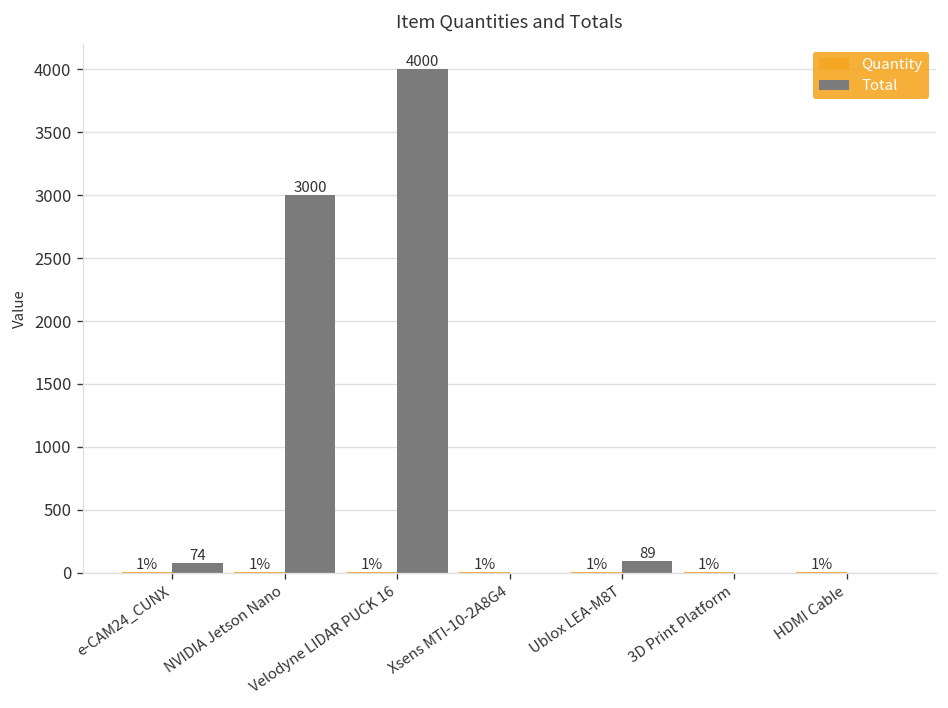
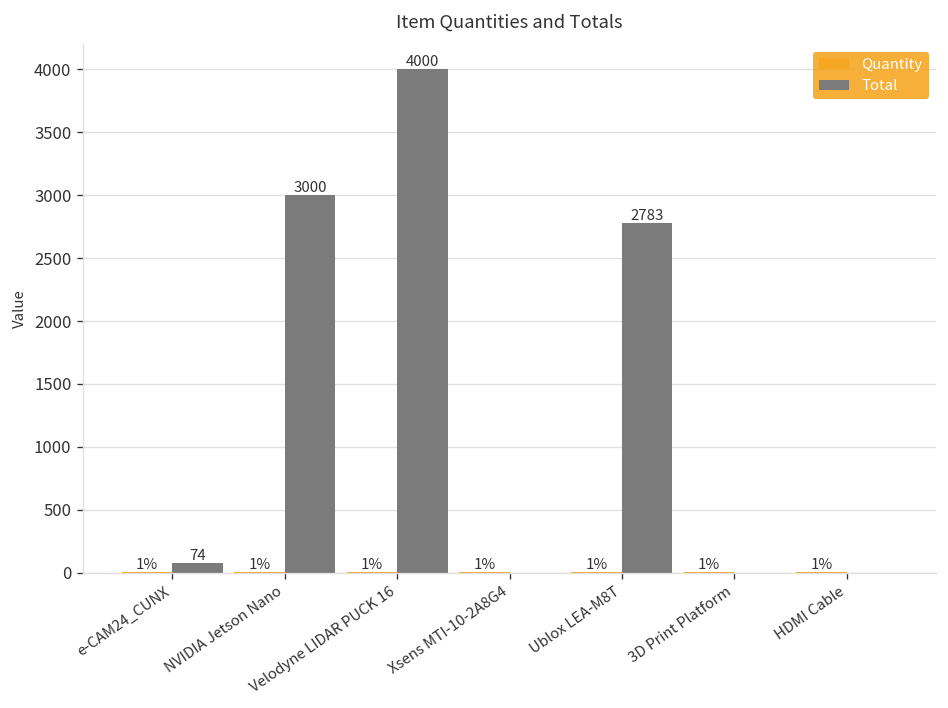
Total, Ublox LEA-M8T: 89 -> 2783
